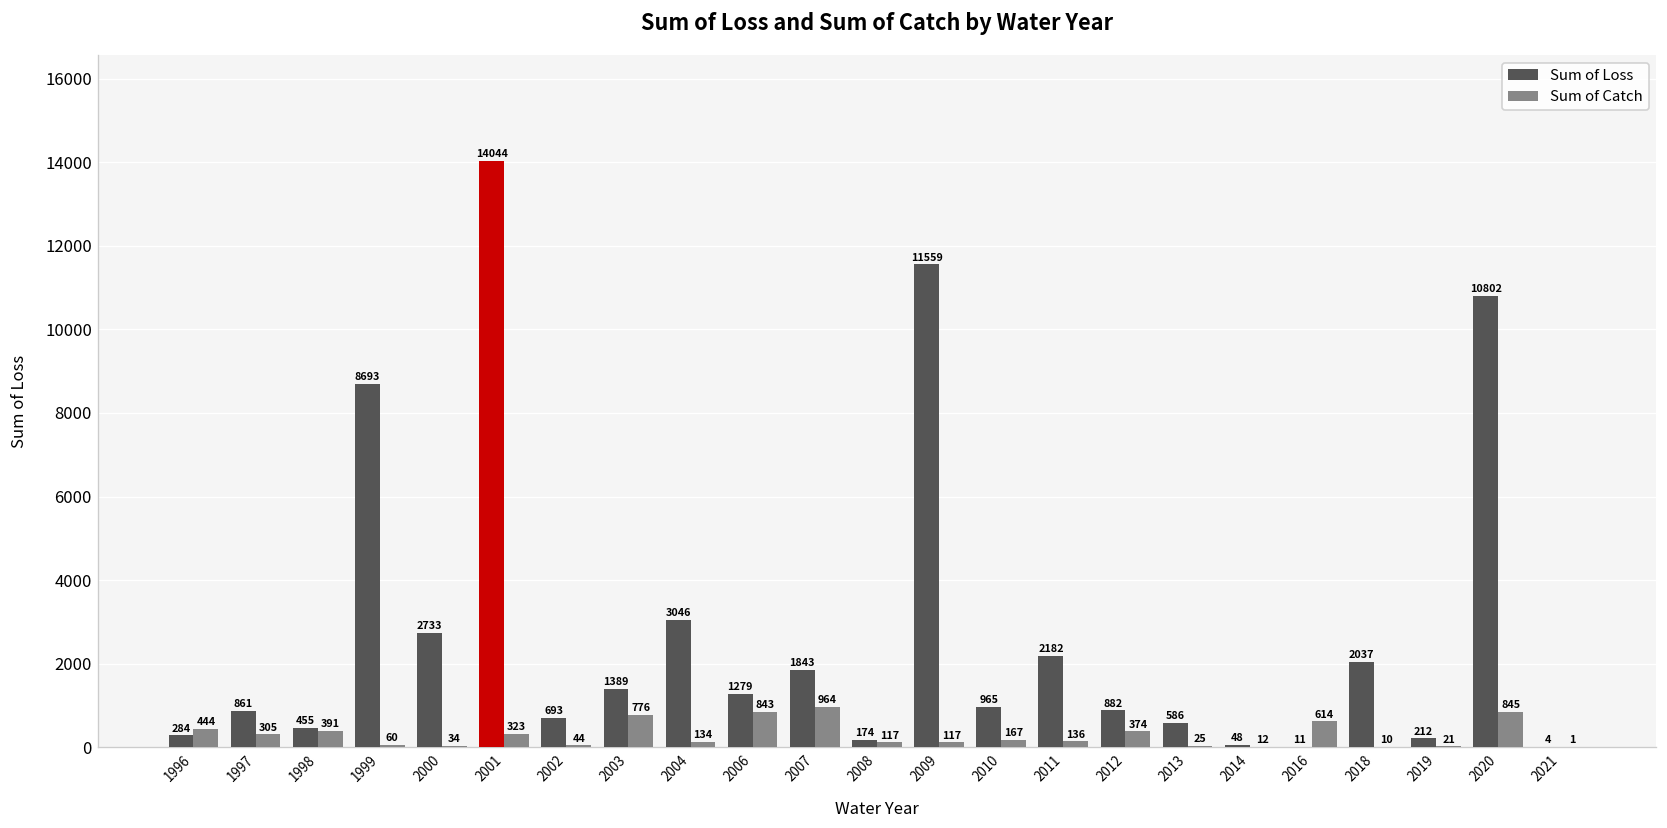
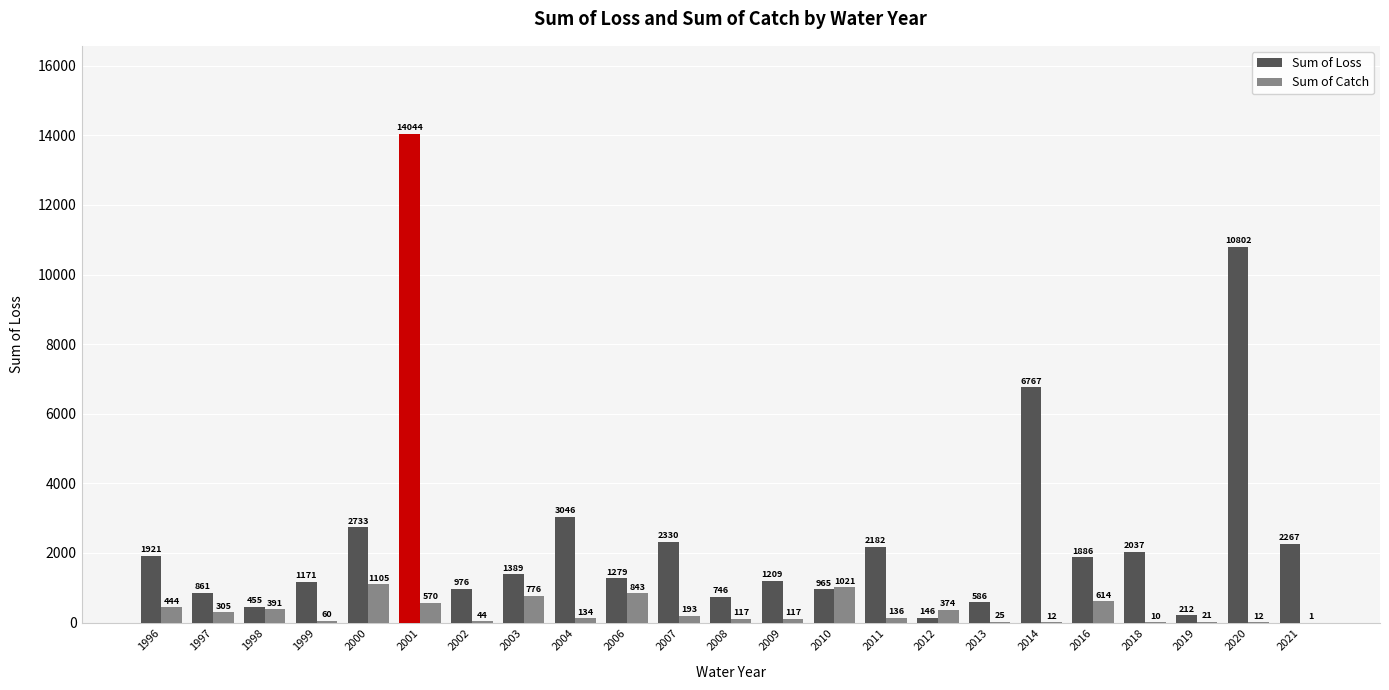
Sum of Loss, 1996: 284 -> 1921
Sum of Loss, 1999: 8693 -> 1171
Sum of Catch, 2000: 34 -> 1105
Sum of Catch, 2001: 323 -> 570
Sum of Loss, 2002: 693 -> 976
Sum of Loss, 2007: 1843 -> 2330
Sum of Catch, 2007: 964 -> 193
Sum of Loss, 2008: 174 -> 746
Sum of Loss, 2009: 11559 -> 1209
Sum of Catch, 2010: 167 -> 1021
Sum of Loss, 2012: 882 -> 146
Sum of Loss, 2014: 48 -> 6767
Sum of Loss, 2016: 11 -> 1886
Sum of Catch, 2020: 845 -> 12
Sum of Loss, 2021: 4 -> 2267
